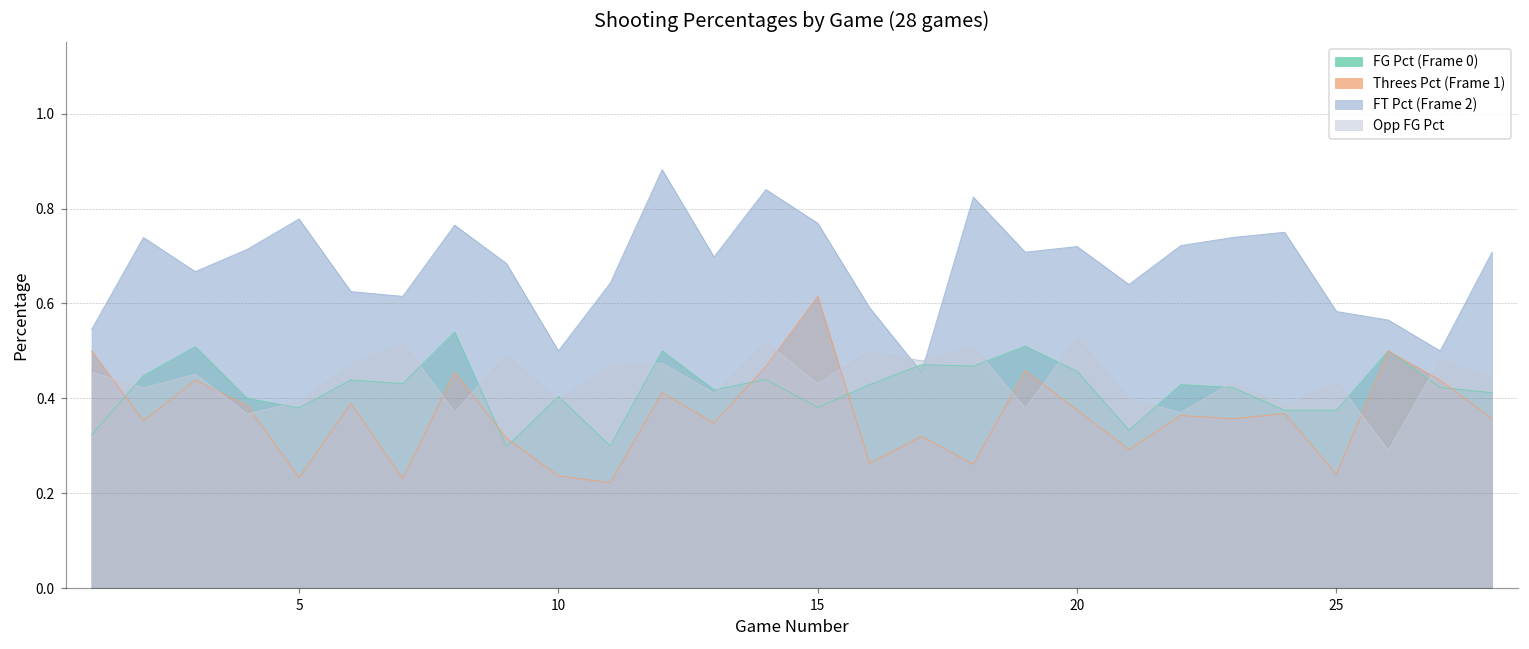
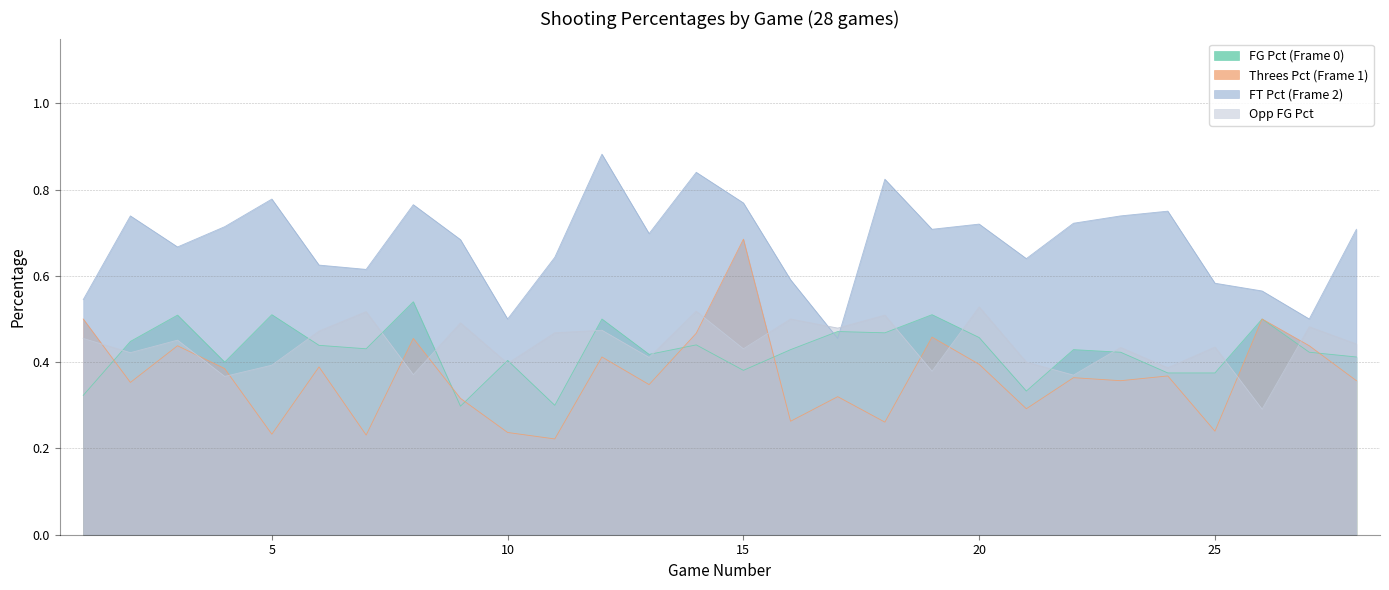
FG Pct (Frame 0), 5: 0.38 -> 0.51
Threes Pct (Frame 1), 15: 0.62 -> 0.69
Threes Pct (Frame 1), 20: 0.38 -> 0.40
